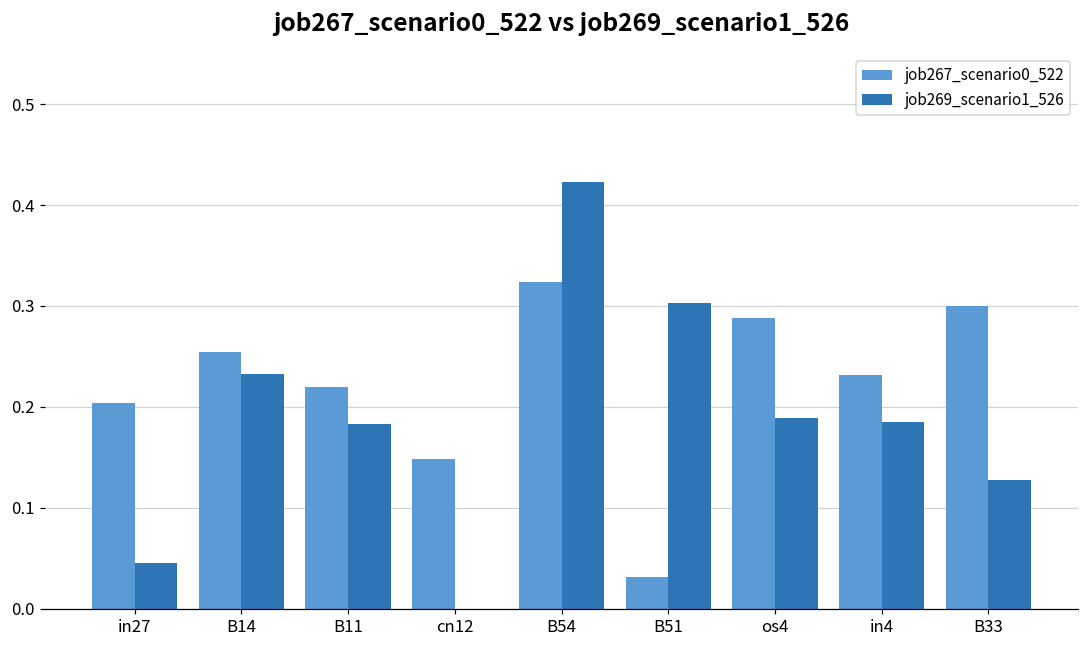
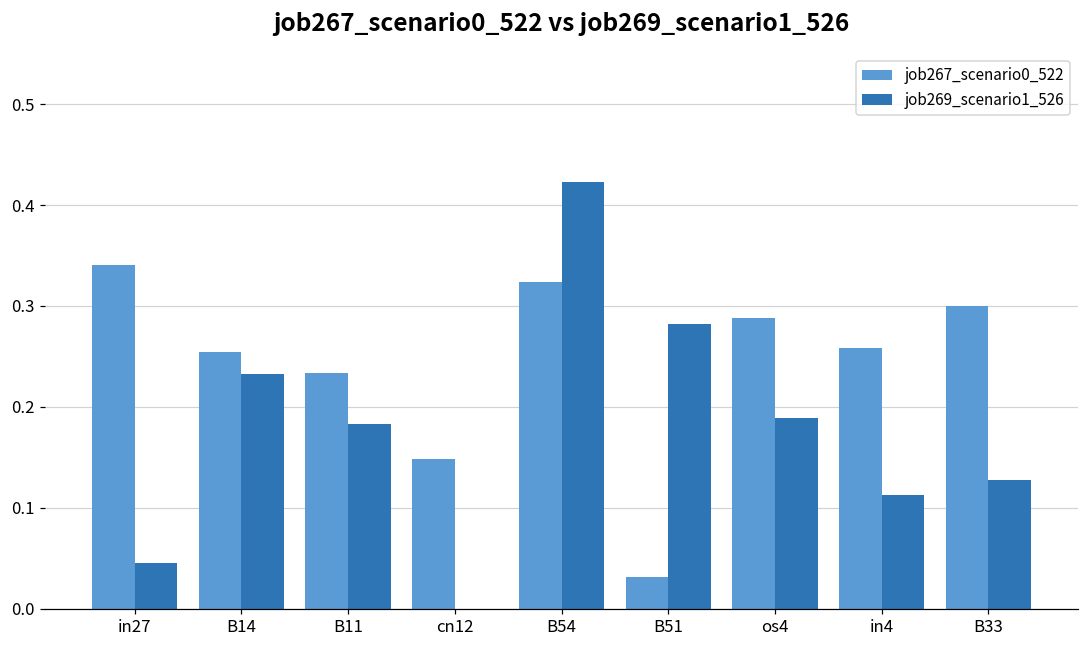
job267_scenario0_522, in27: 0.20 -> 0.34
job267_scenario0_522, B11: 0.22 -> 0.23
job269_scenario1_526, B51: 0.30 -> 0.28
job267_scenario0_522, in4: 0.23 -> 0.26
job269_scenario1_526, in4: 0.19 -> 0.11
